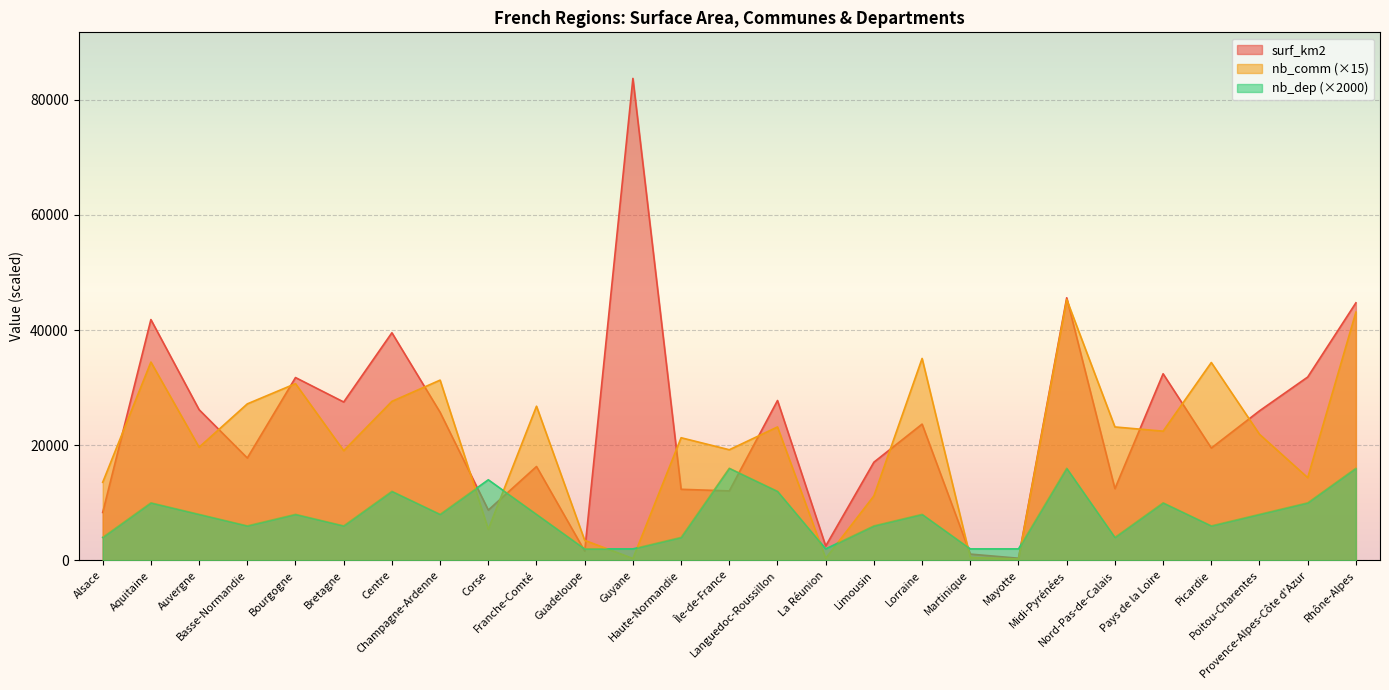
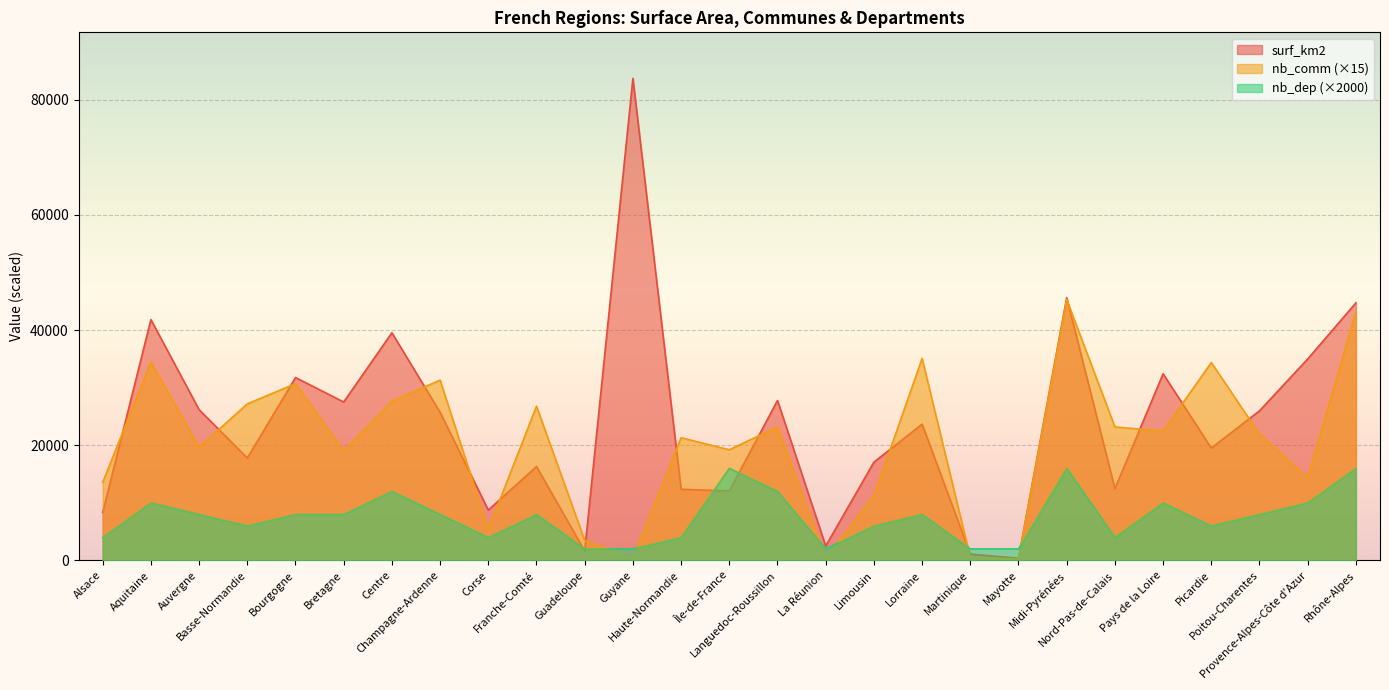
nb_dep (×2000), Bretagne: 6000 -> 8000
nb_dep (×2000), Corse: 14000 -> 4000
surf_km2, Provence-Alpes-Côte d'Azur: 32000 -> 35000
